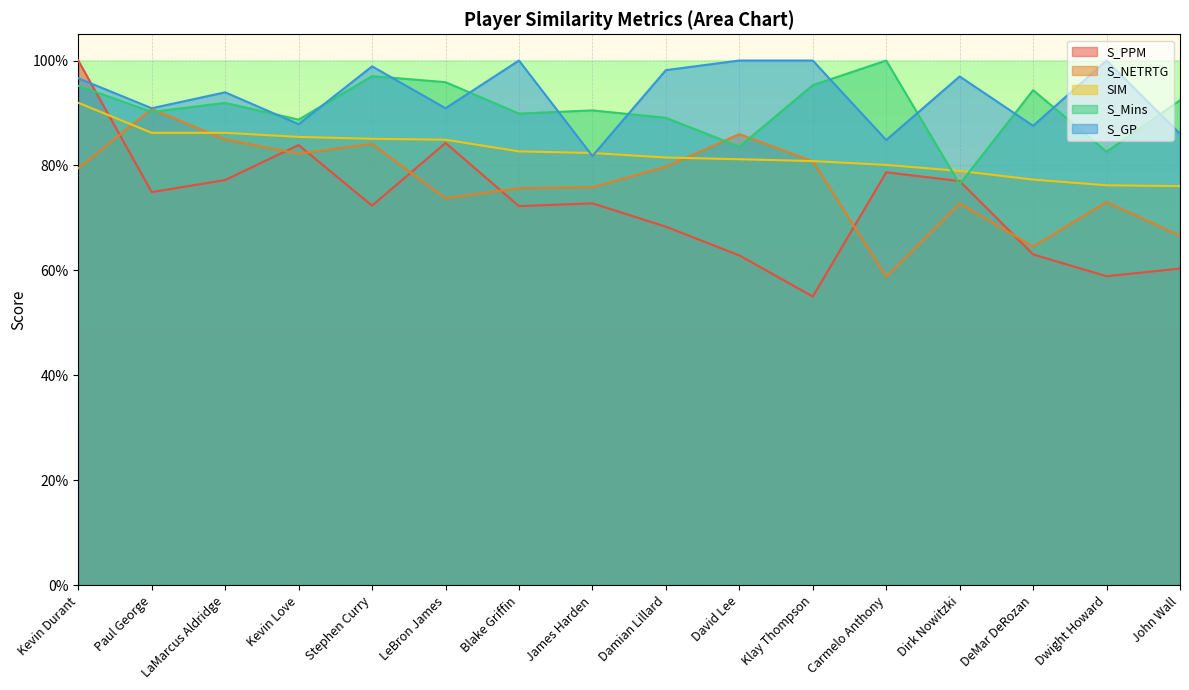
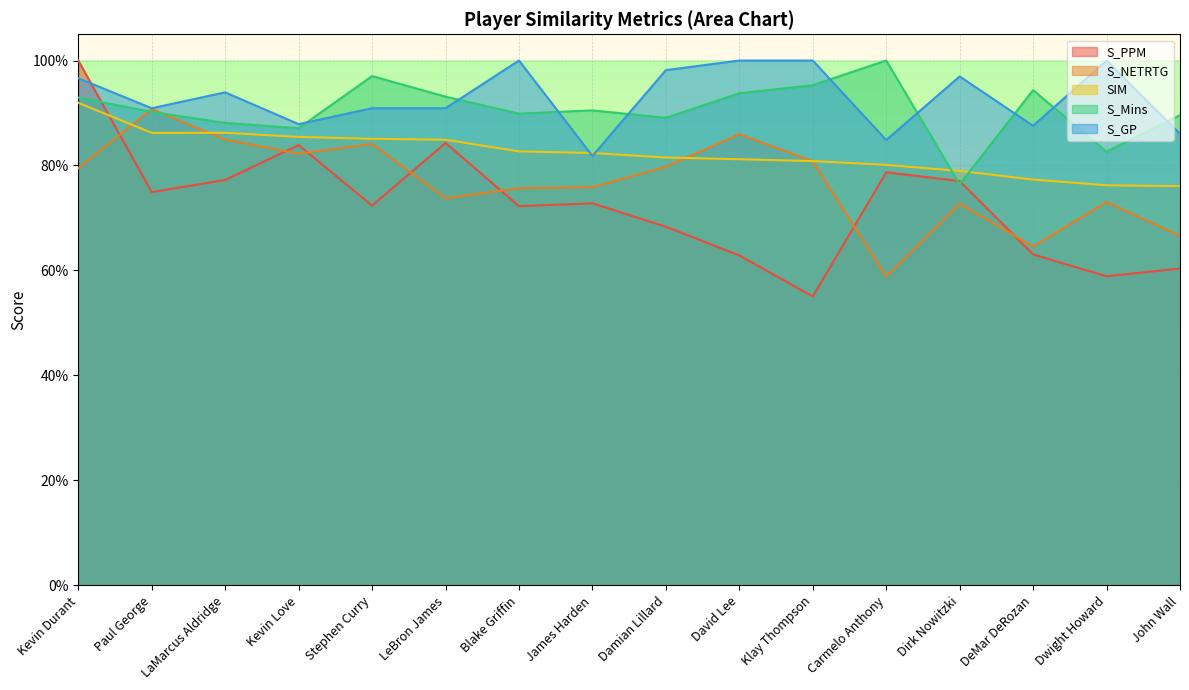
S_Mins, Kevin Durant: 95% -> 93%
S_Mins, LaMarcus Aldridge: 92% -> 88%
S_Mins, Kevin Love: 89% -> 87%
S_GP, Stephen Curry: 99% -> 91%
S_Mins, LeBron James: 96% -> 93%
S_Mins, David Lee: 84% -> 94%
S_Mins, John Wall: 92% -> 90%
